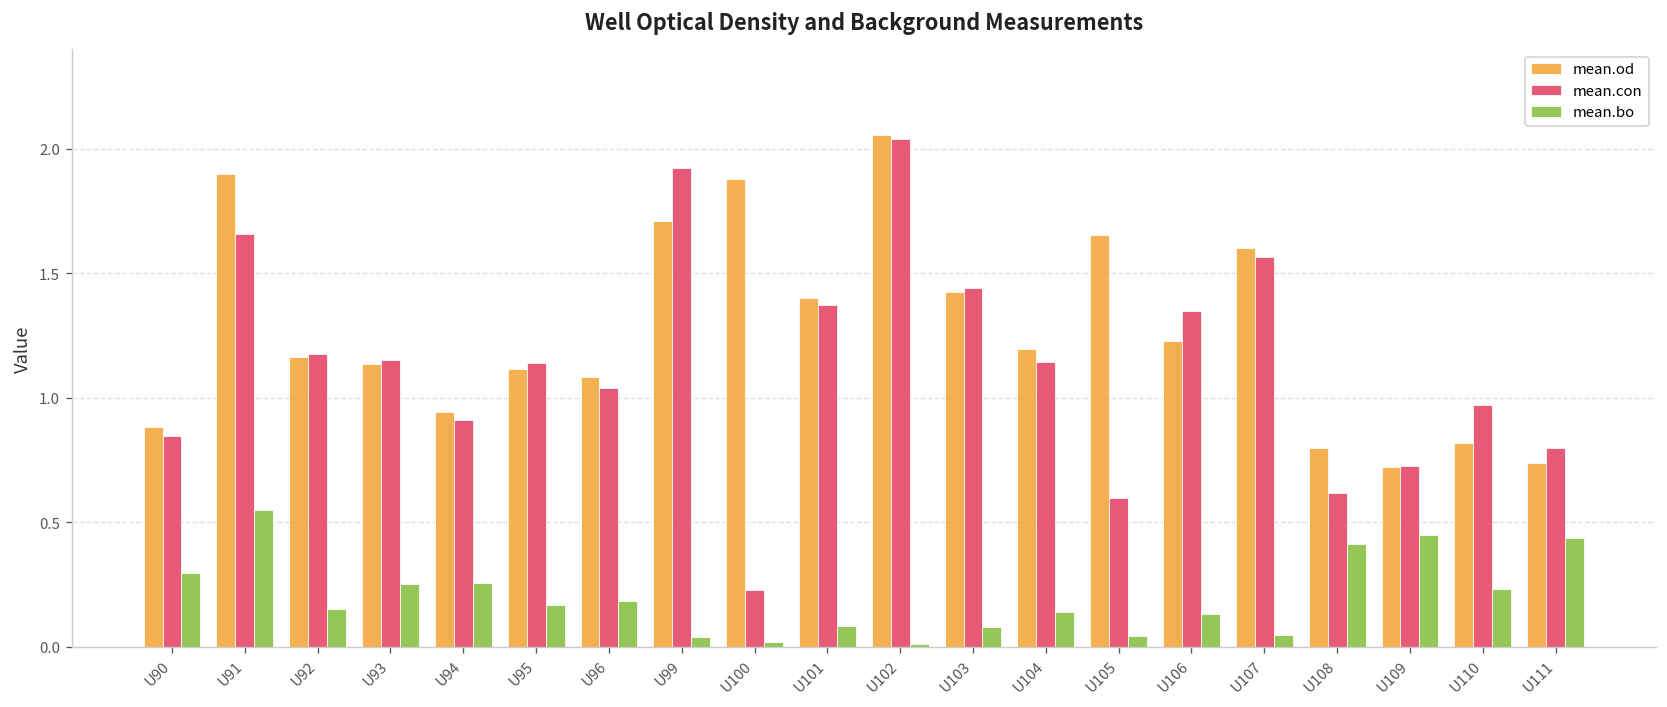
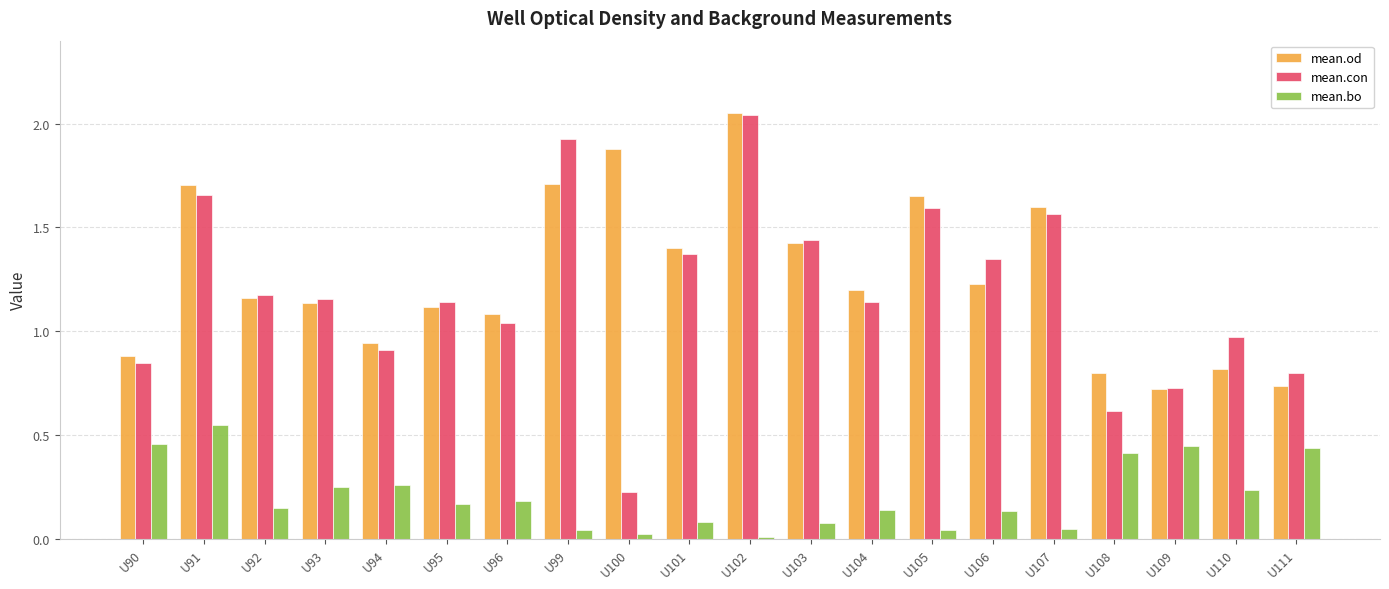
mean.bo, U90: 0.30 -> 0.46
mean.od, U91: 1.90 -> 1.70
mean.con, U105: 0.60 -> 1.60
